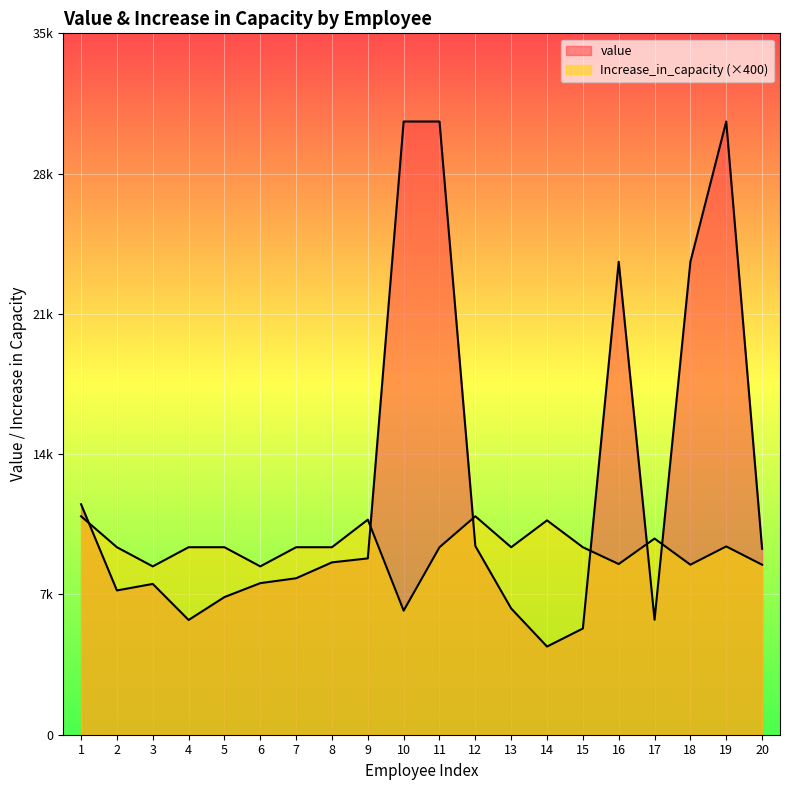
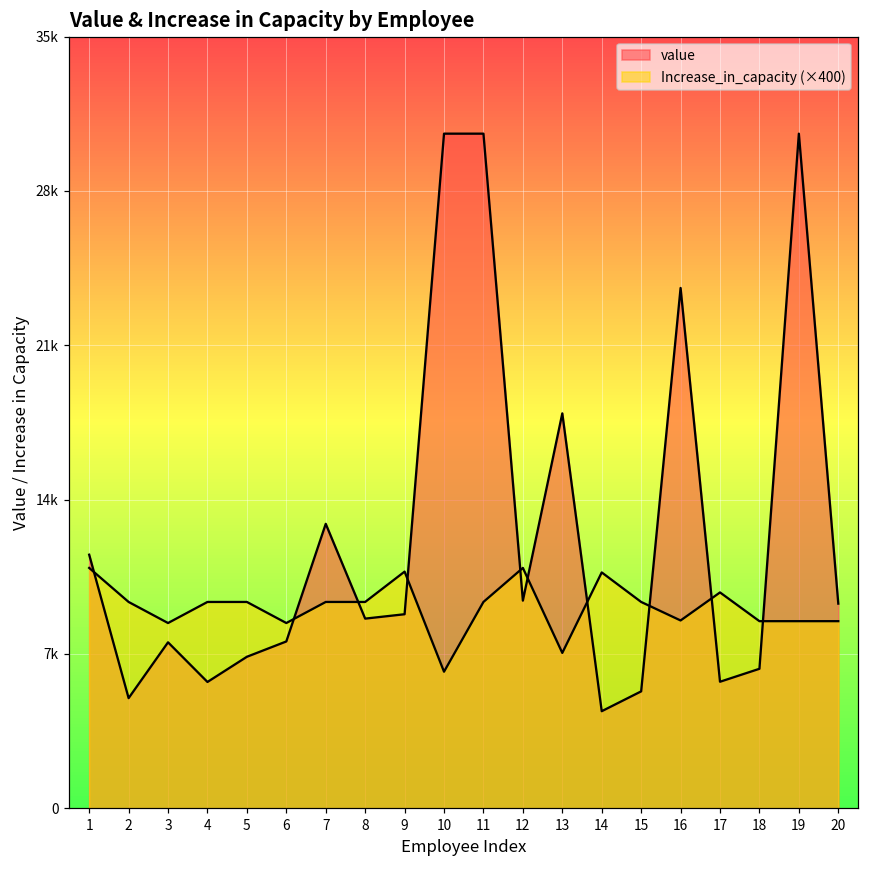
value, 2: 7200 -> 5000
value, 7: 7800 -> 12900
value, 13: 6300 -> 17900
Increase_in_capacity (×400), 13: 9400 -> 7000
value, 18: 23600 -> 6300
Increase_in_capacity (×400), 19: 9400 -> 8500
